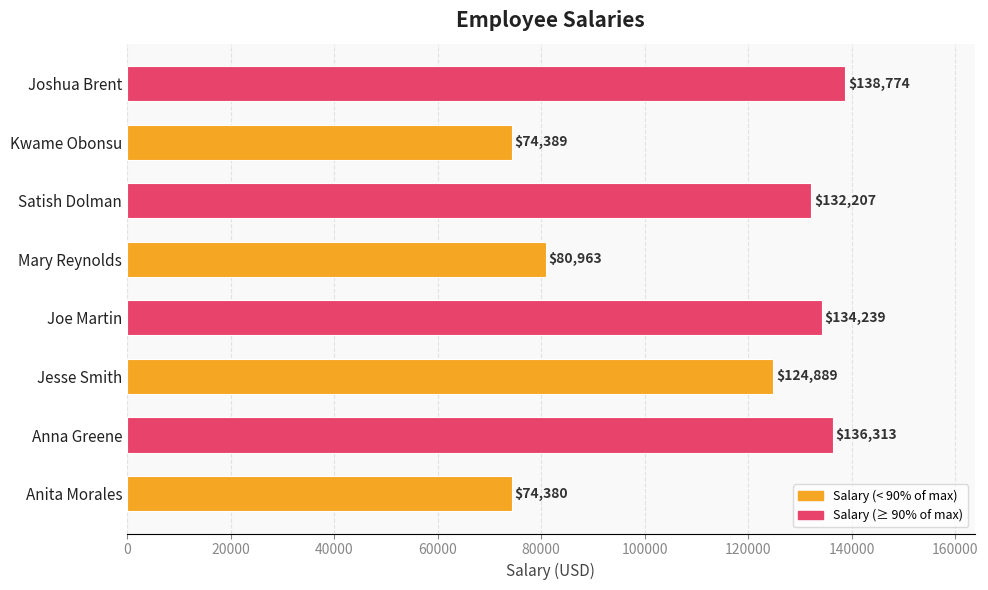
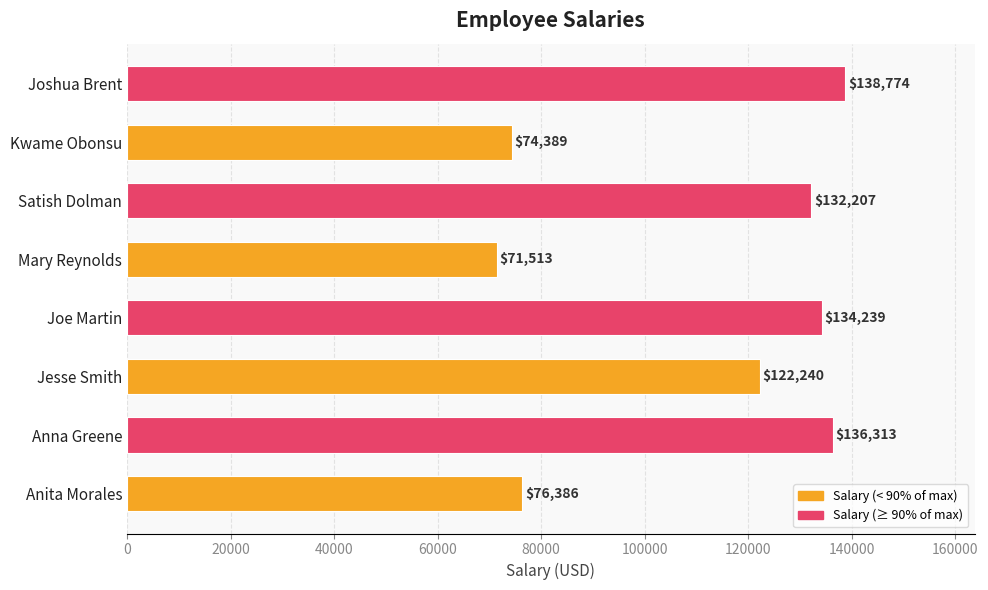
Mary Reynolds: $80,963 -> $71,513
Jesse Smith: $124,889 -> $122,240
Anita Morales: $74,380 -> $76,386
